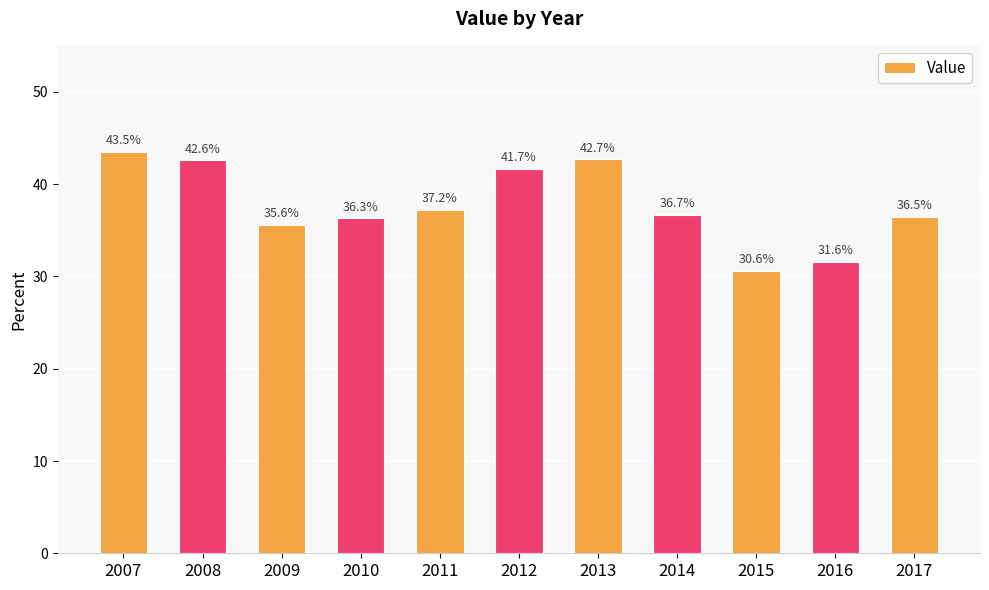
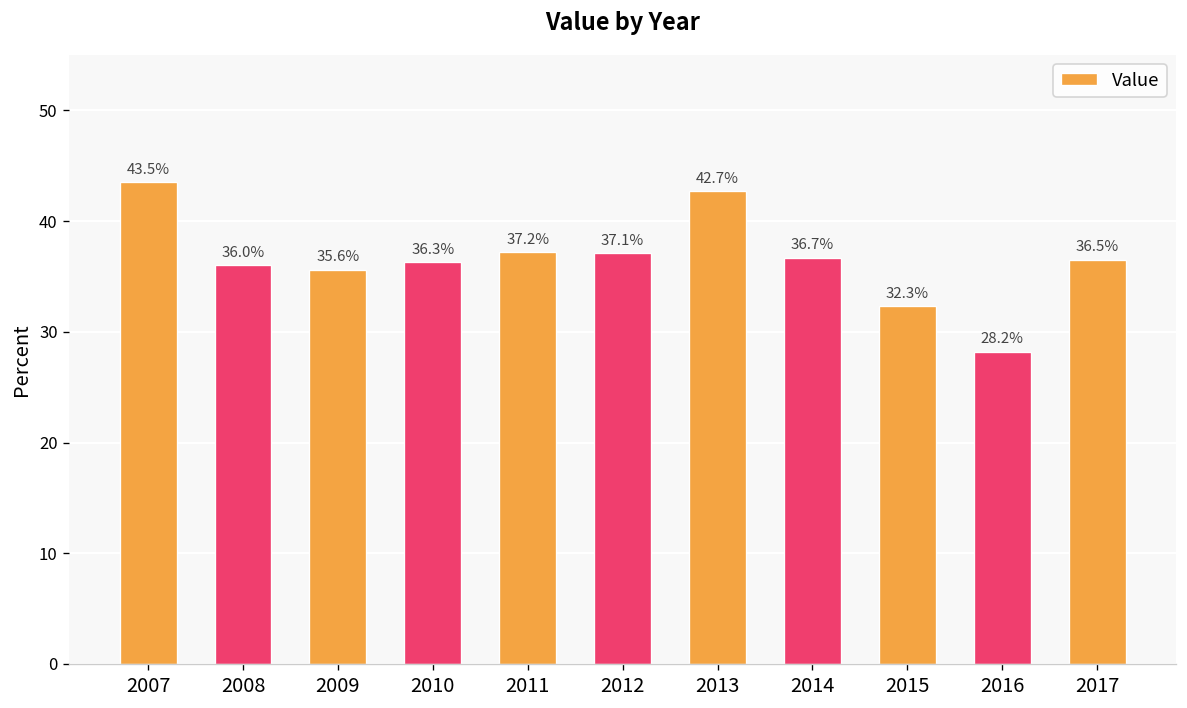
2008: 42.6% -> 36.0%
2012: 41.7% -> 37.1%
2015: 30.6% -> 32.3%
2016: 31.6% -> 28.2%
